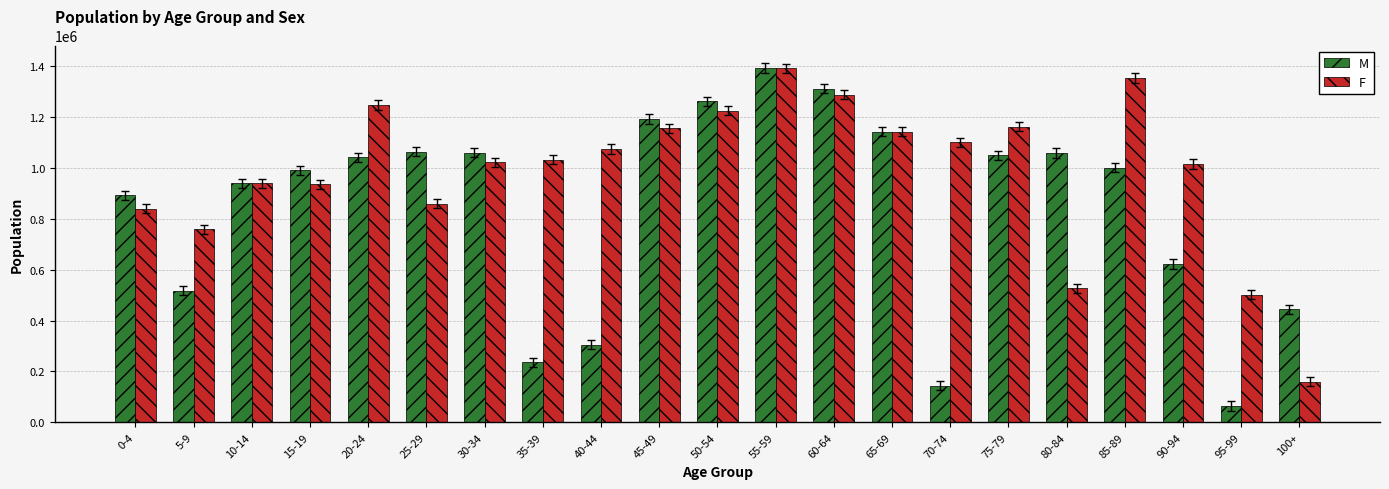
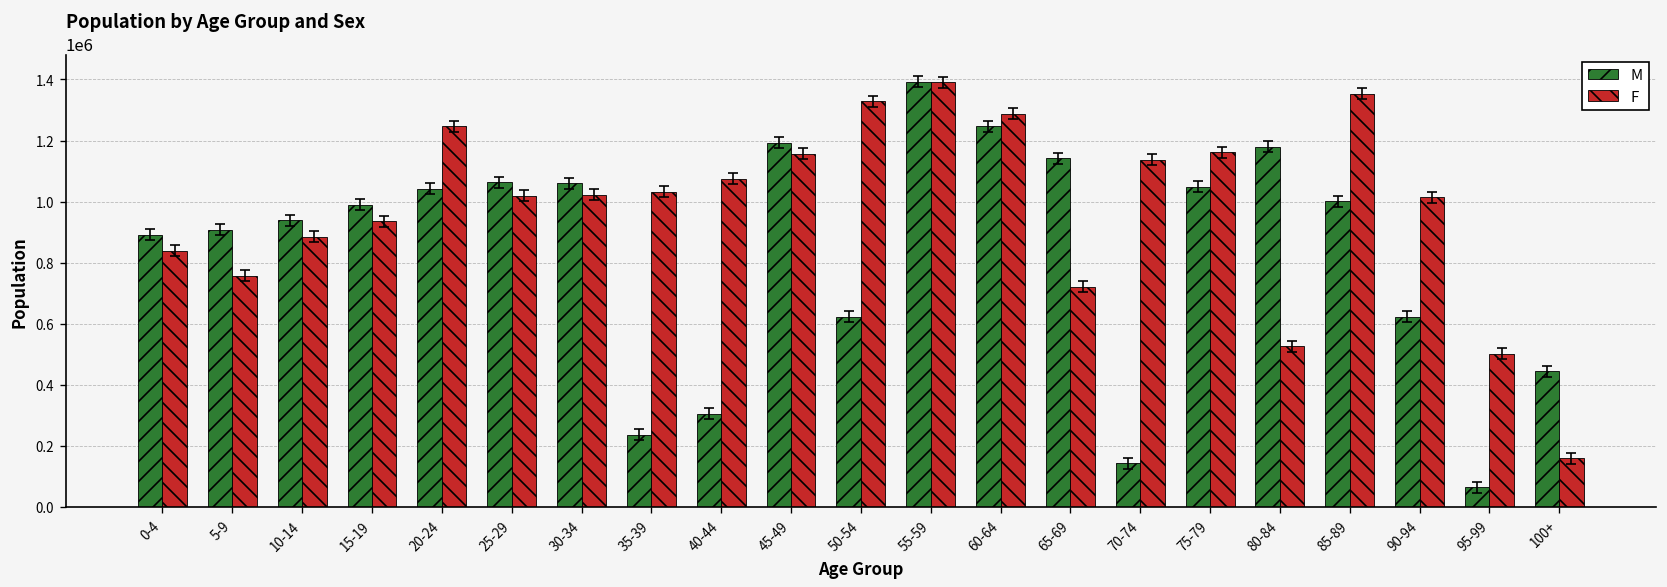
M, 5-9: 520000 -> 910000
F, 10-14: 940000 -> 890000
F, 25-29: 860000 -> 1020000
M, 50-54: 1260000 -> 620000
F, 50-54: 1220000 -> 1330000
M, 60-64: 1310000 -> 1250000
F, 65-69: 1140000 -> 720000
F, 70-74: 1100000 -> 1140000
M, 80-84: 1060000 -> 1180000
